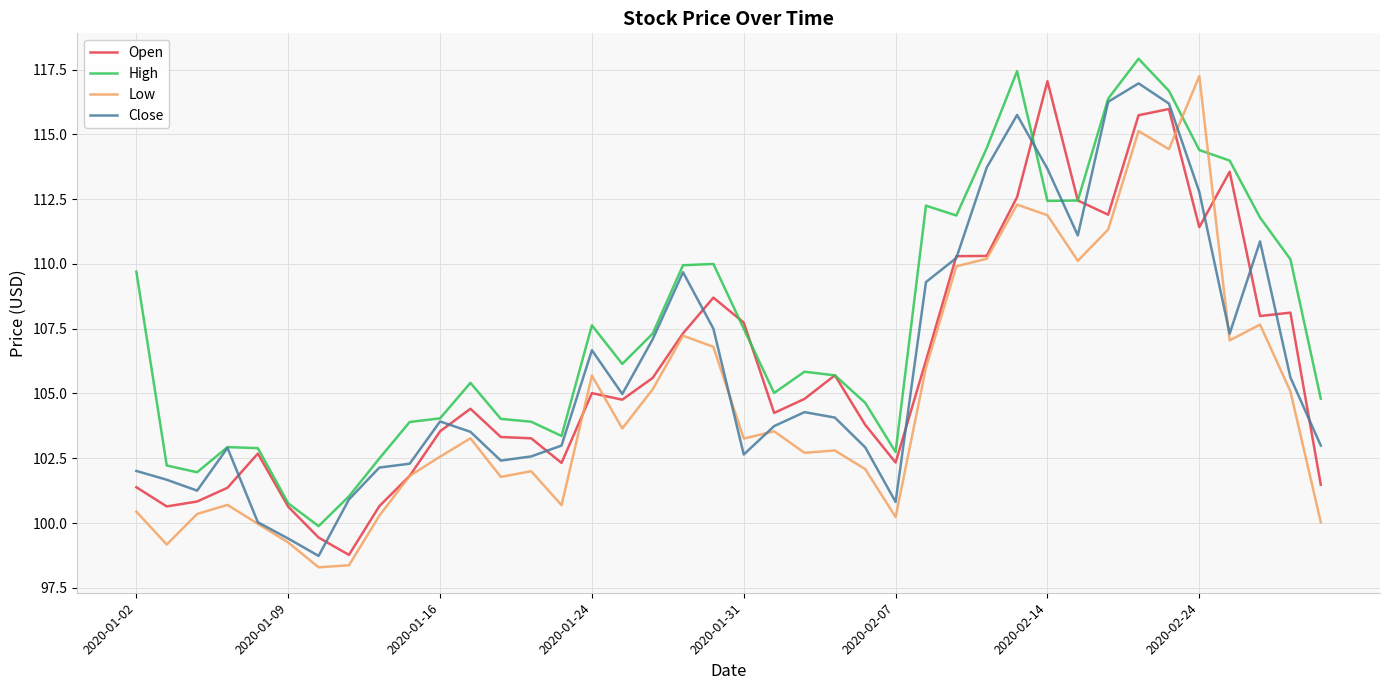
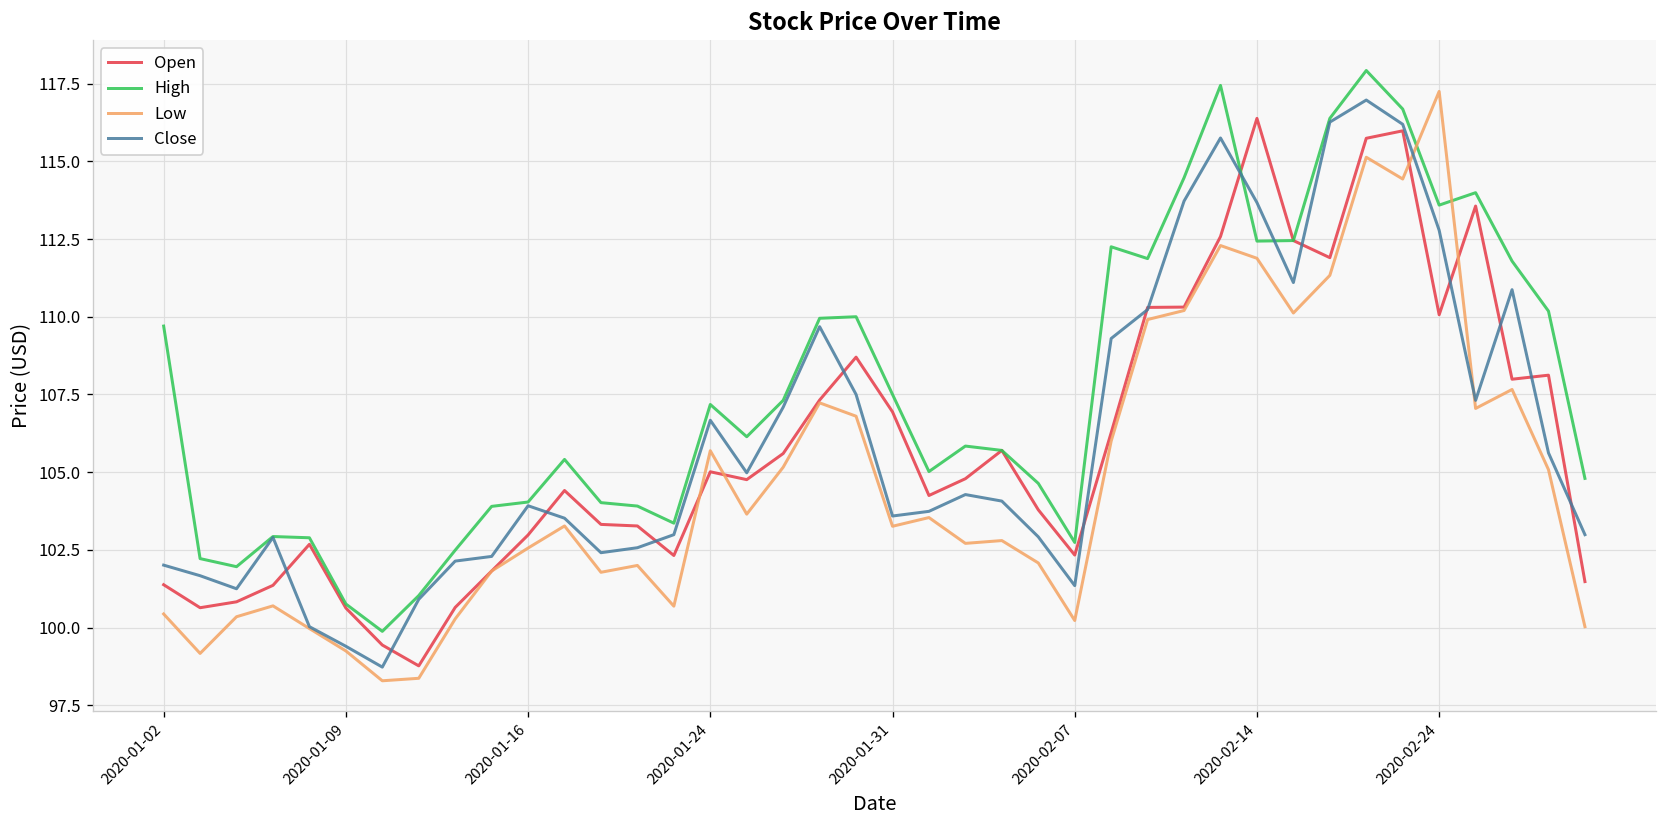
Open, 2020-01-16: 103.5 -> 103.0
High, 2020-01-24: 107.6 -> 107.2
Open, 2020-01-31: 107.7 -> 106.9
Close, 2020-01-31: 102.6 -> 103.6
Close, 2020-02-07: 100.8 -> 101.3
Open, 2020-02-14: 117.1 -> 116.4
Open, 2020-02-24: 111.4 -> 110.1
High, 2020-02-24: 114.4 -> 113.6
